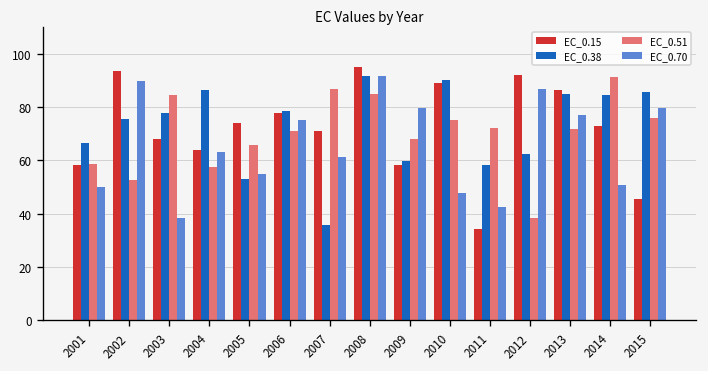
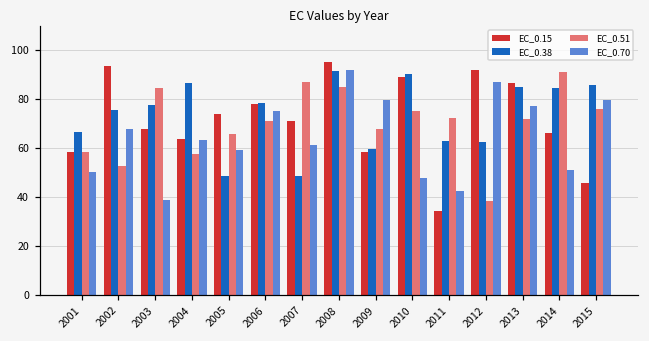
EC_0.70, 2002: 90 -> 68
EC_0.38, 2005: 53 -> 48
EC_0.70, 2005: 55 -> 59
EC_0.38, 2007: 36 -> 48
EC_0.38, 2011: 58 -> 63
EC_0.15, 2014: 73 -> 66
